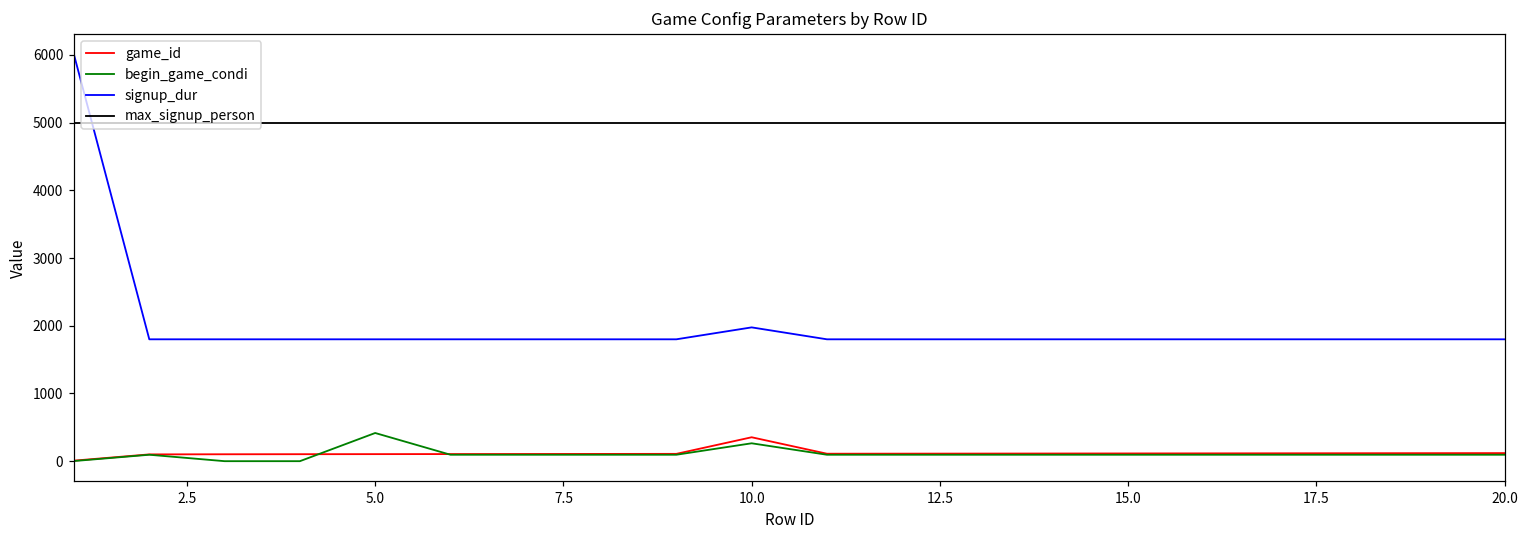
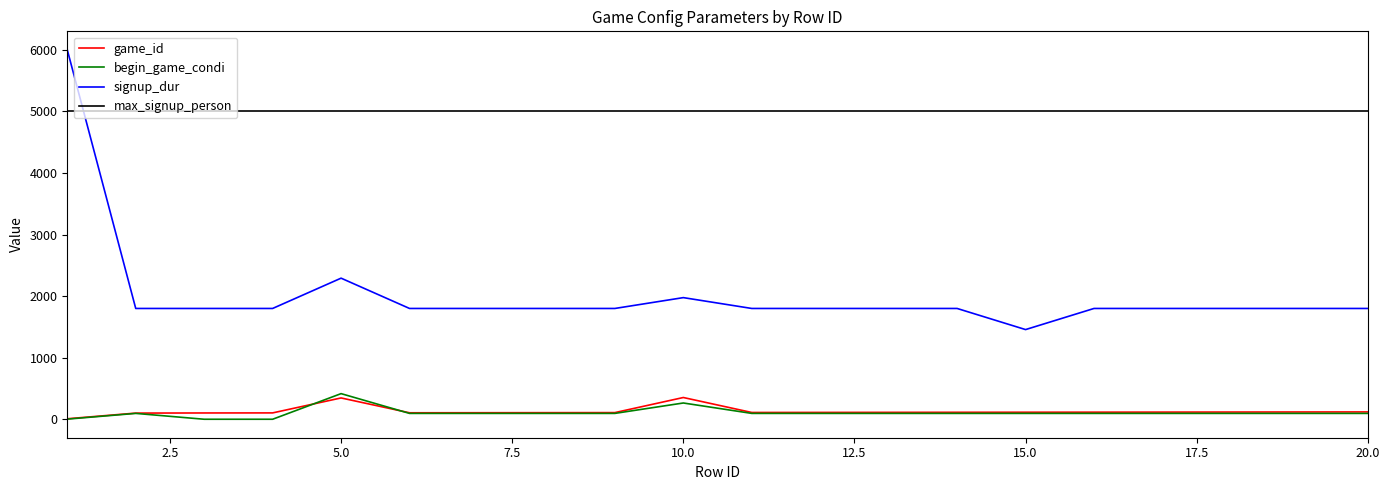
game_id, 5.0: 100 -> 300
signup_dur, 5.0: 1800 -> 2300
signup_dur, 15.0: 1800 -> 1500
